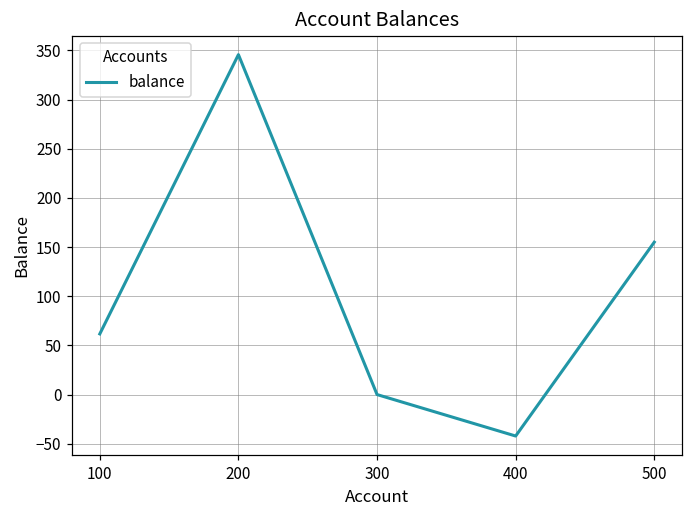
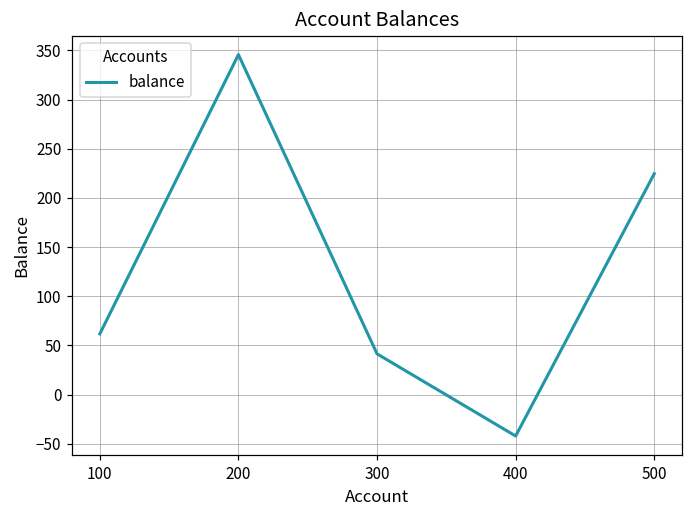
300: 0 -> 40
500: 150 -> 220
